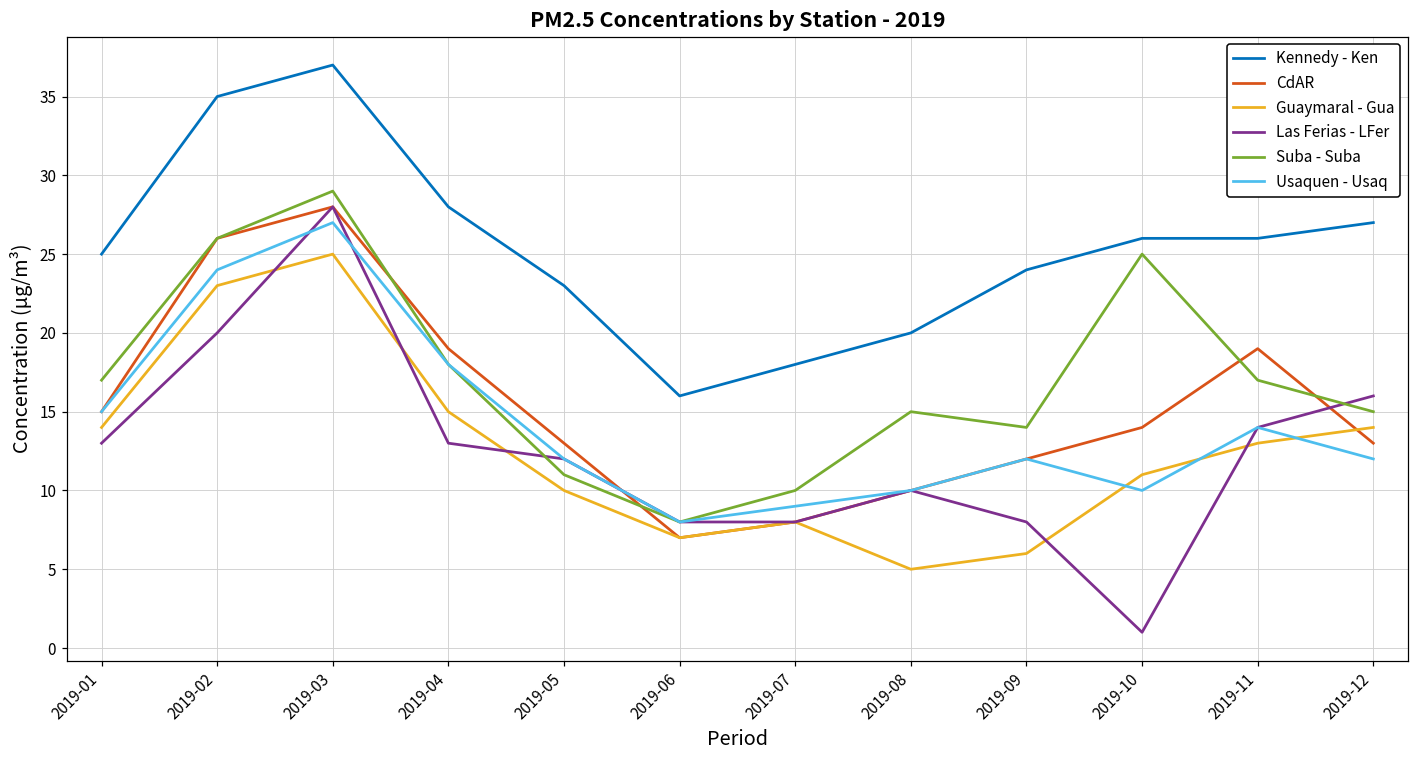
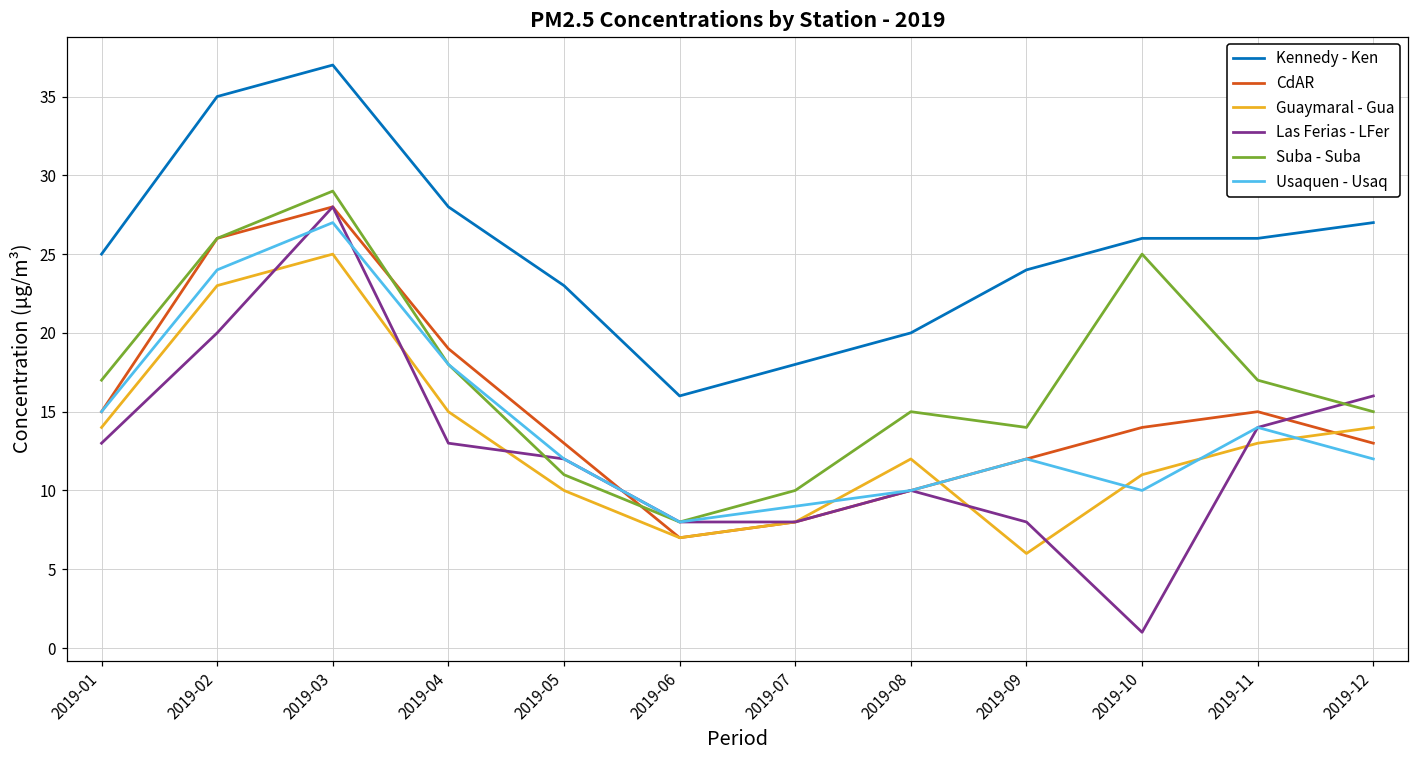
Guaymaral - Gua, 2019-08: 5 -> 12
CdAR, 2019-11: 19 -> 15
